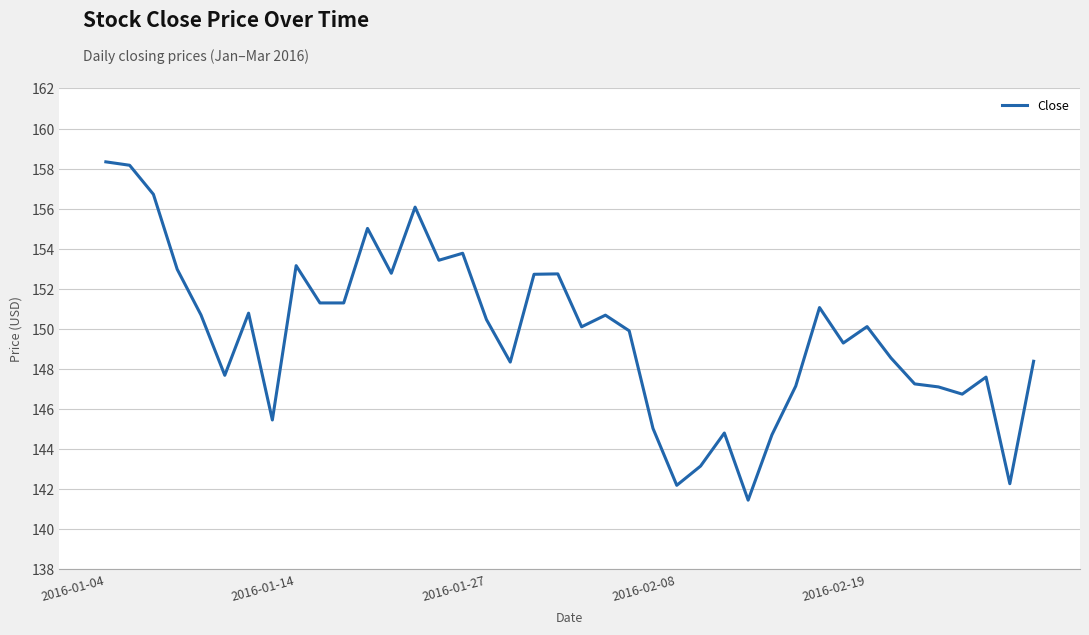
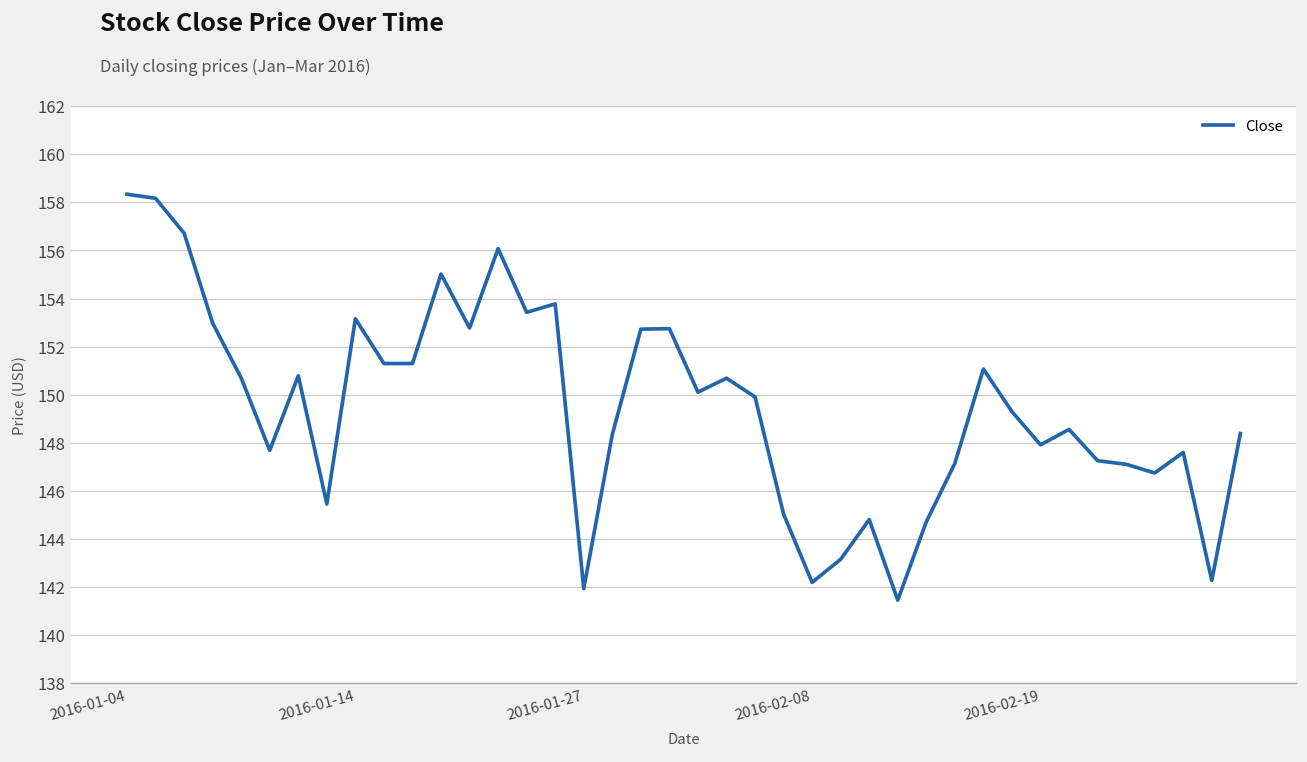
2016-01-27: 150.5 -> 141.9
2016-02-19: 150.1 -> 147.9
